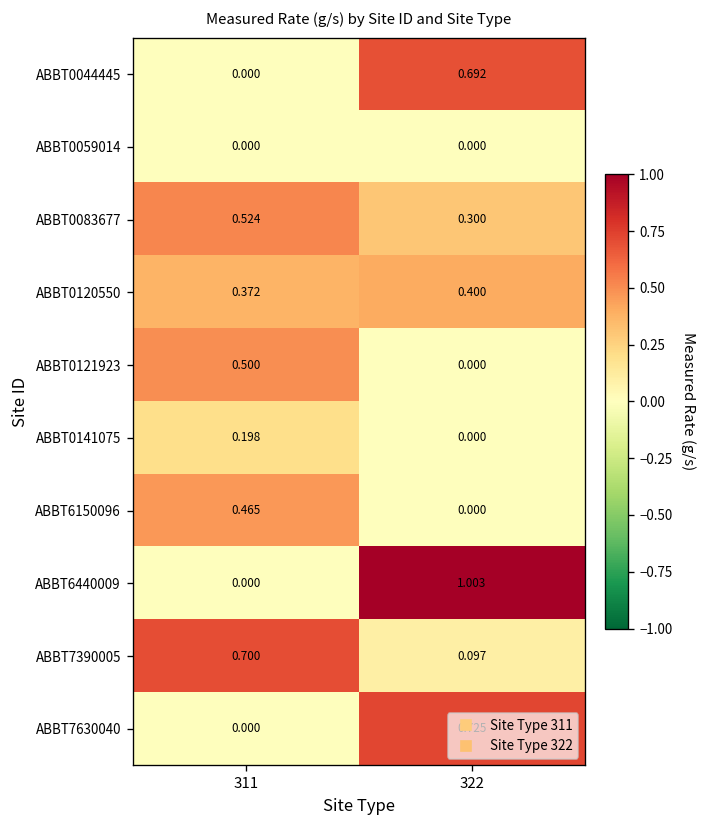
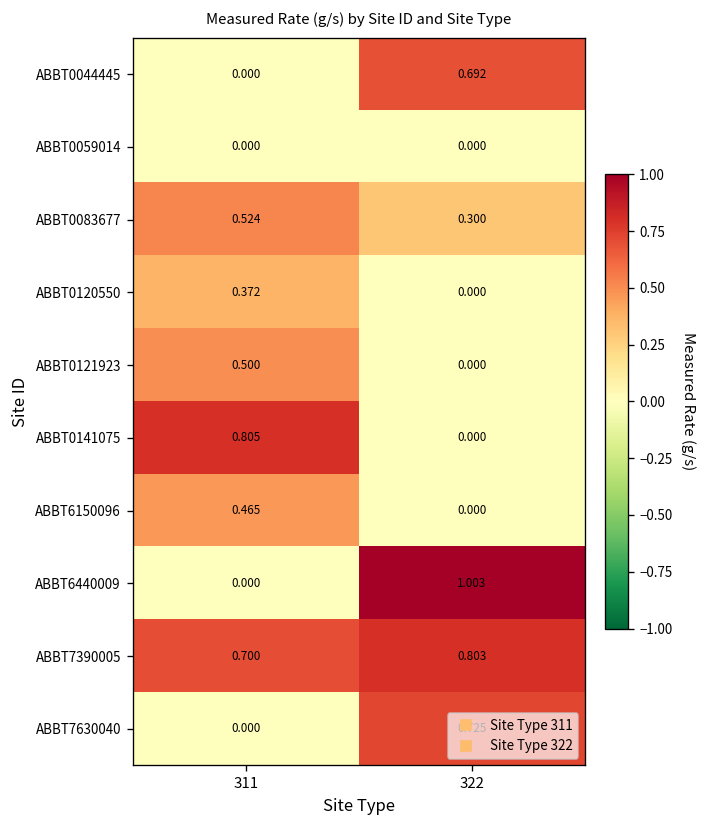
ABBT0120550, 322: 0.400 -> 0.000
ABBT0141075, 311: 0.198 -> 0.805
ABBT7390005, 322: 0.097 -> 0.803
